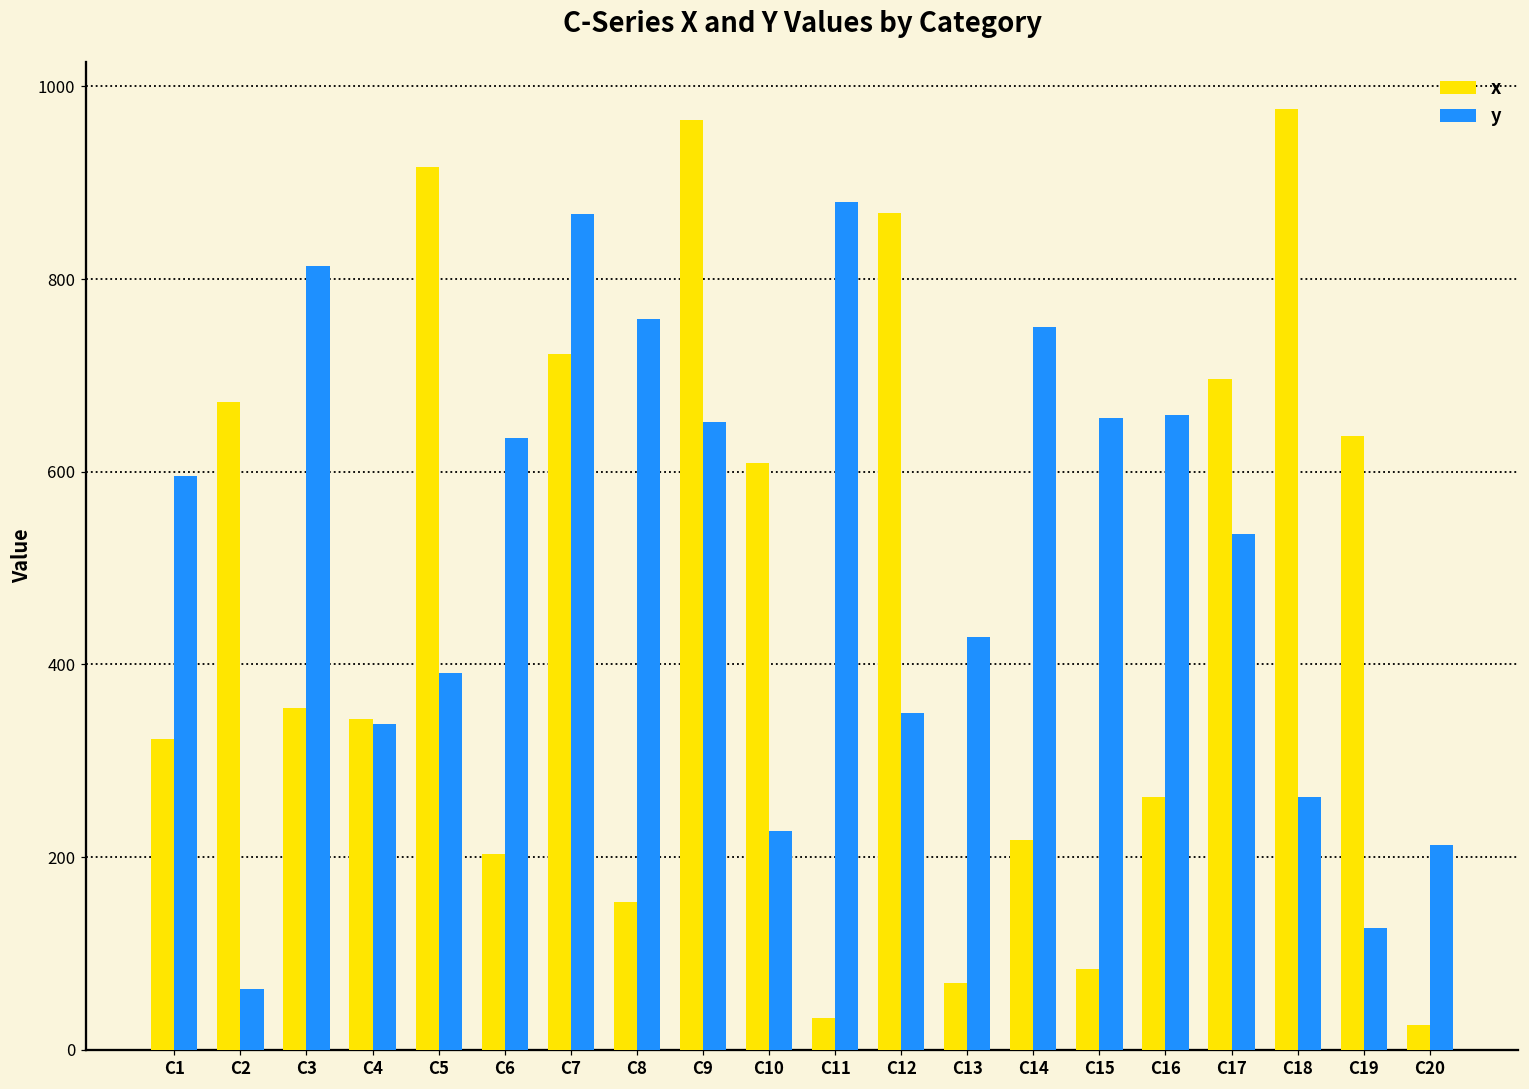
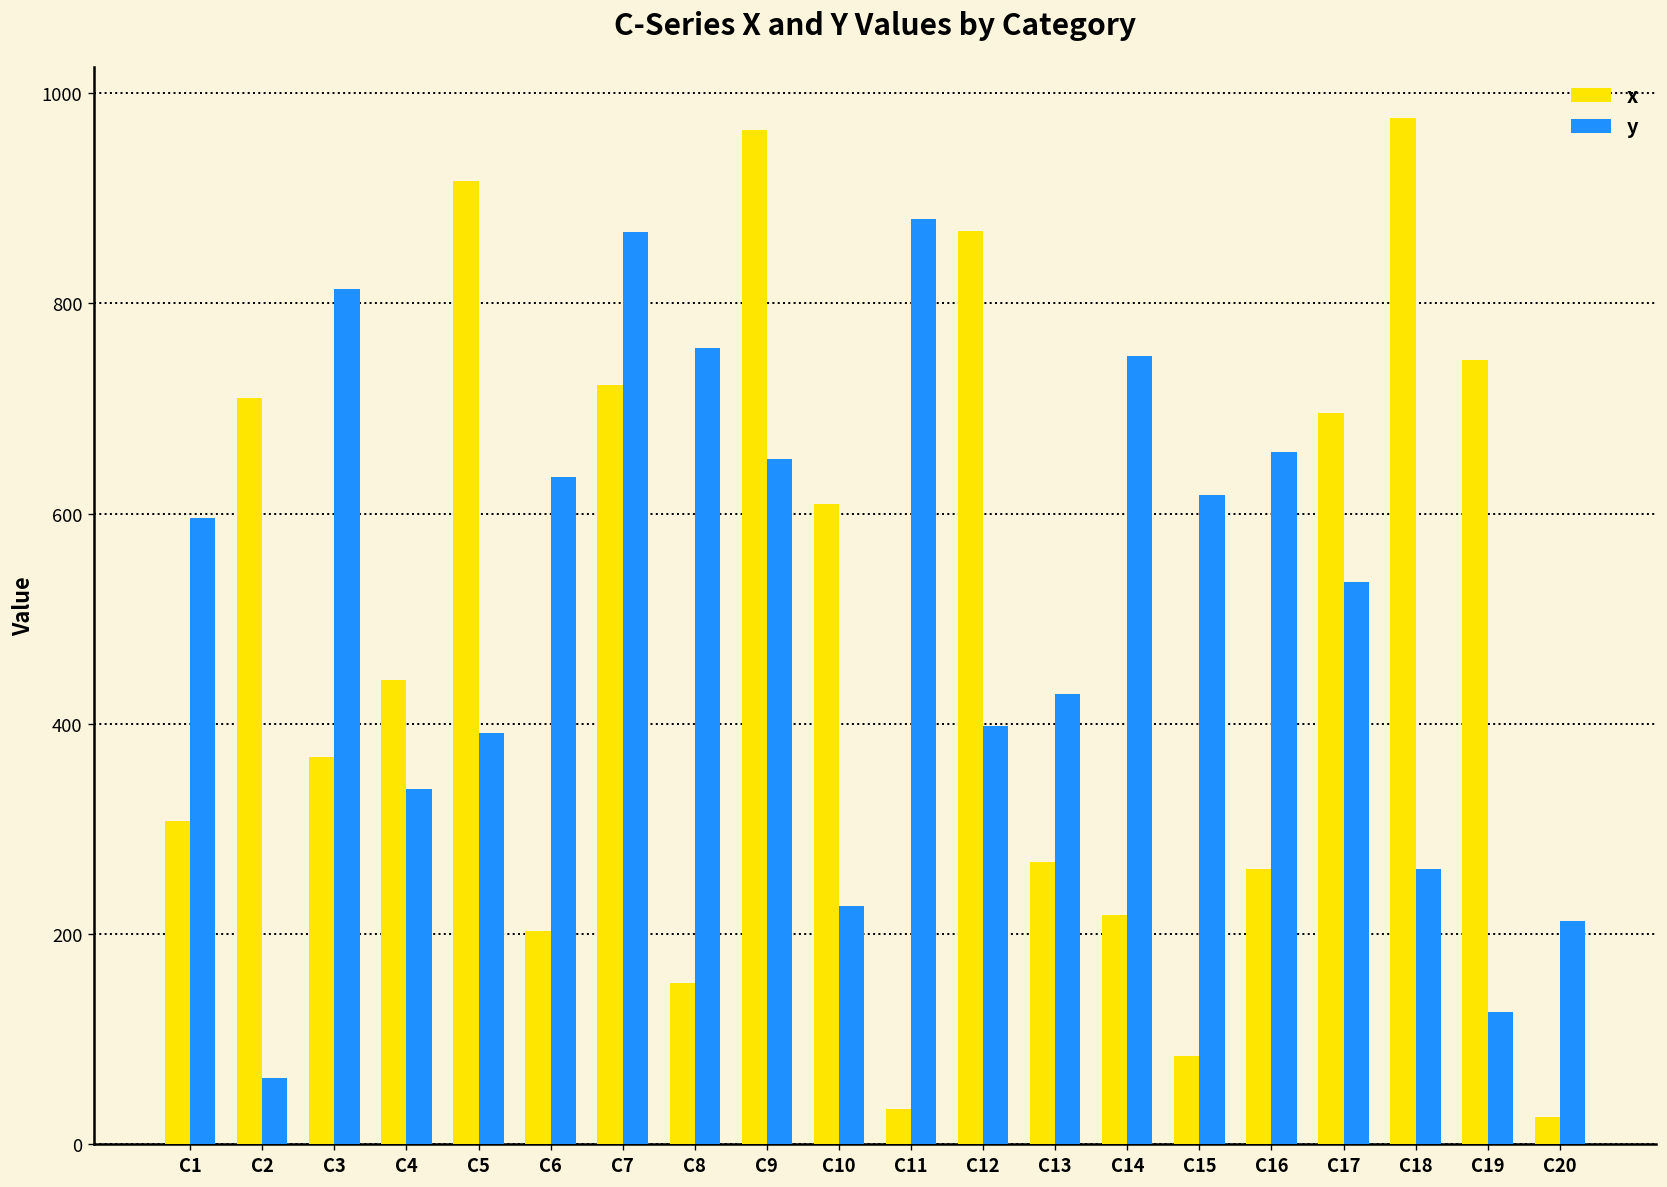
x, C1: 320 -> 310
x, C2: 670 -> 710
x, C3: 360 -> 370
x, C4: 340 -> 440
y, C12: 350 -> 400
x, C13: 70 -> 270
y, C15: 660 -> 620
x, C19: 640 -> 750
